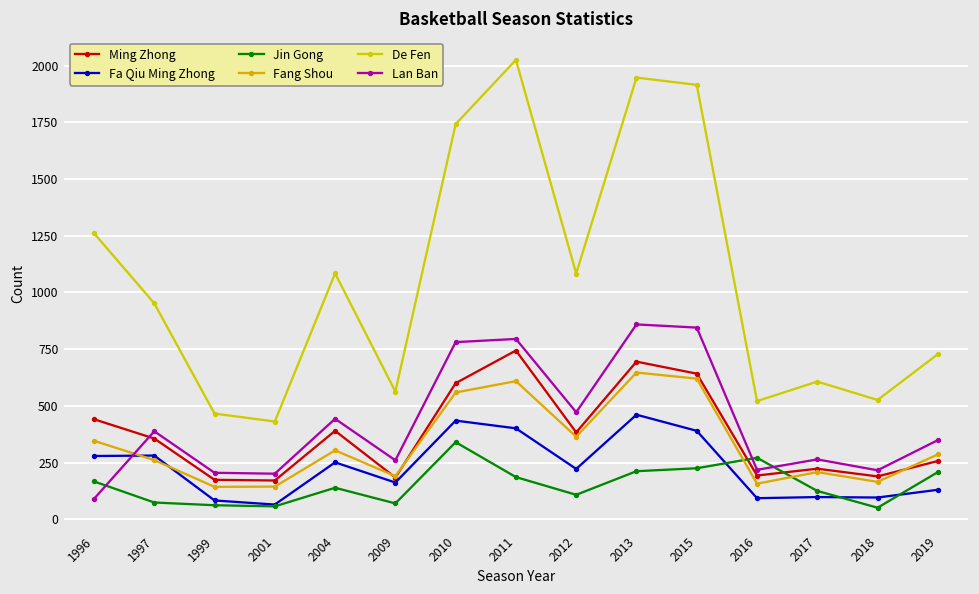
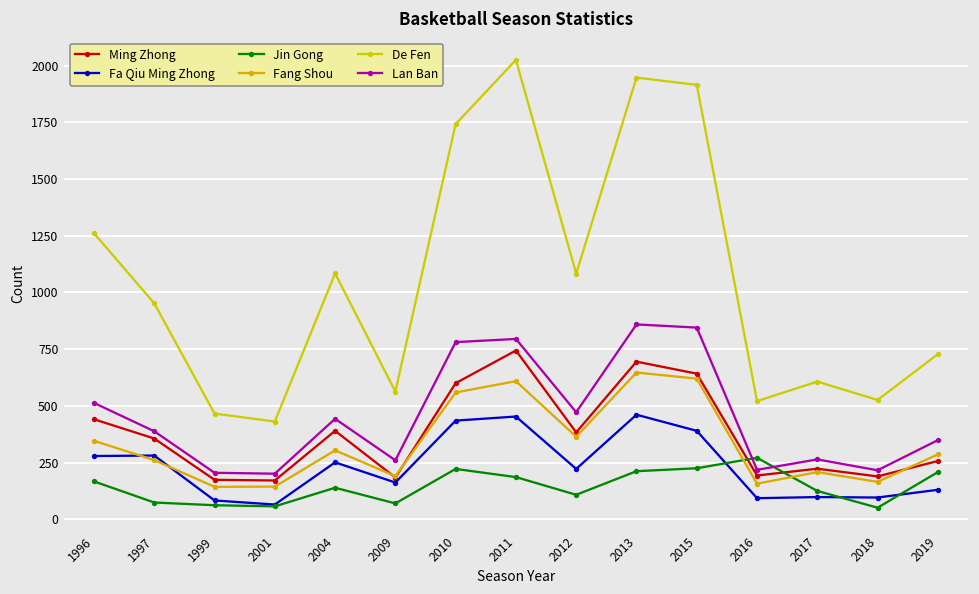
Lan Ban, 1996: 90 -> 510
Jin Gong, 2010: 340 -> 220
Fa Qiu Ming Zhong, 2011: 400 -> 450
